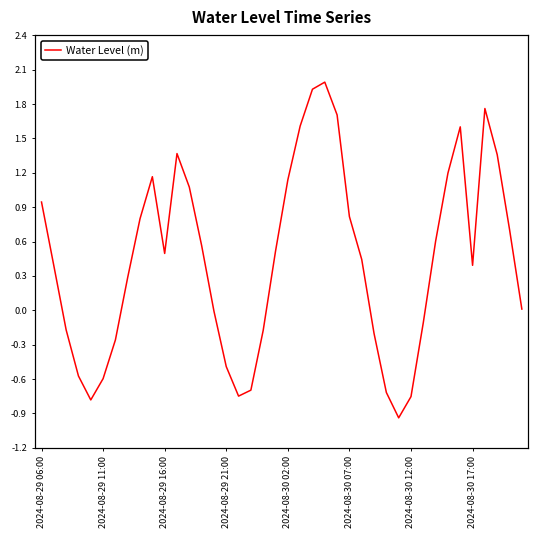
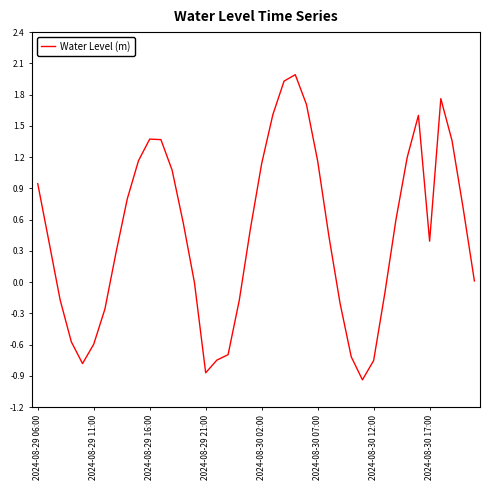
2024-08-29 16:00: 0.50 -> 1.37
2024-08-29 21:00: -0.49 -> -0.87
2024-08-30 07:00: 0.82 -> 1.16
